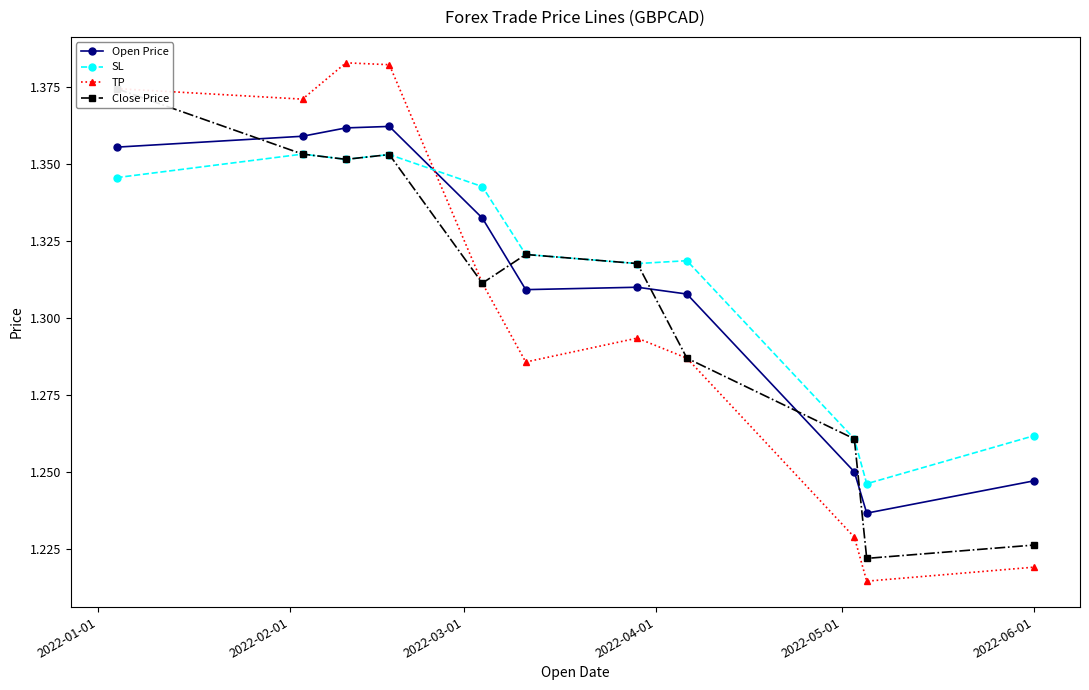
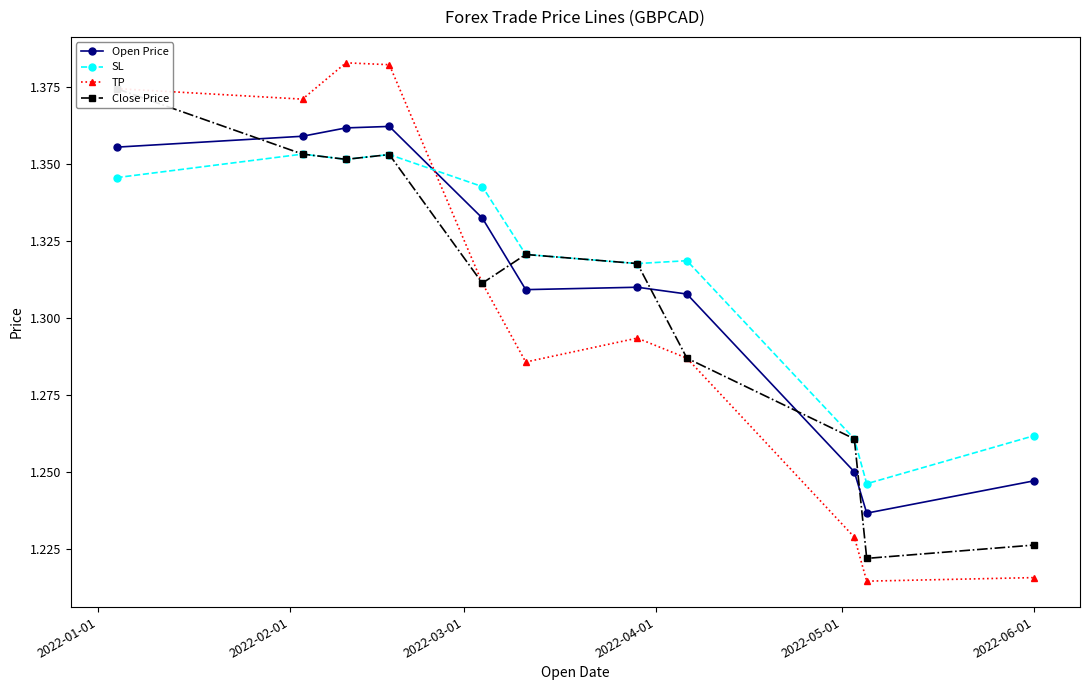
TP, 2022-06-01: 1.219 -> 1.216
